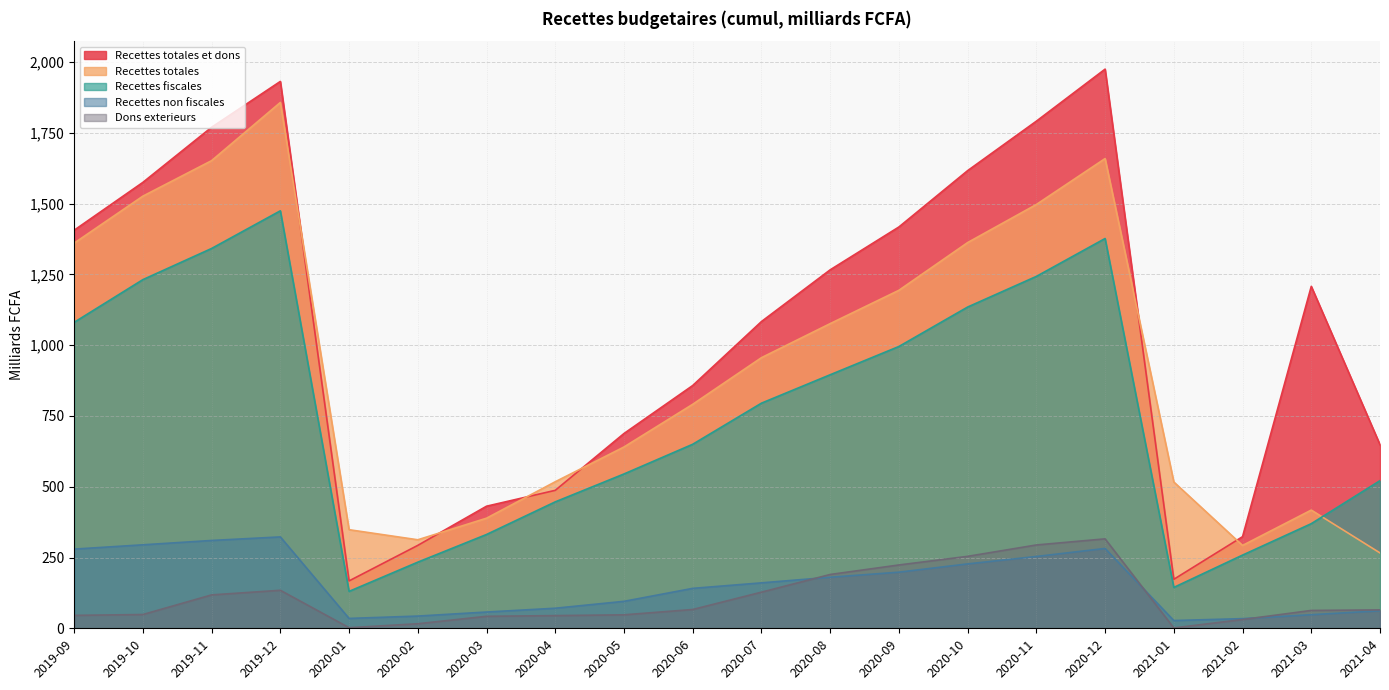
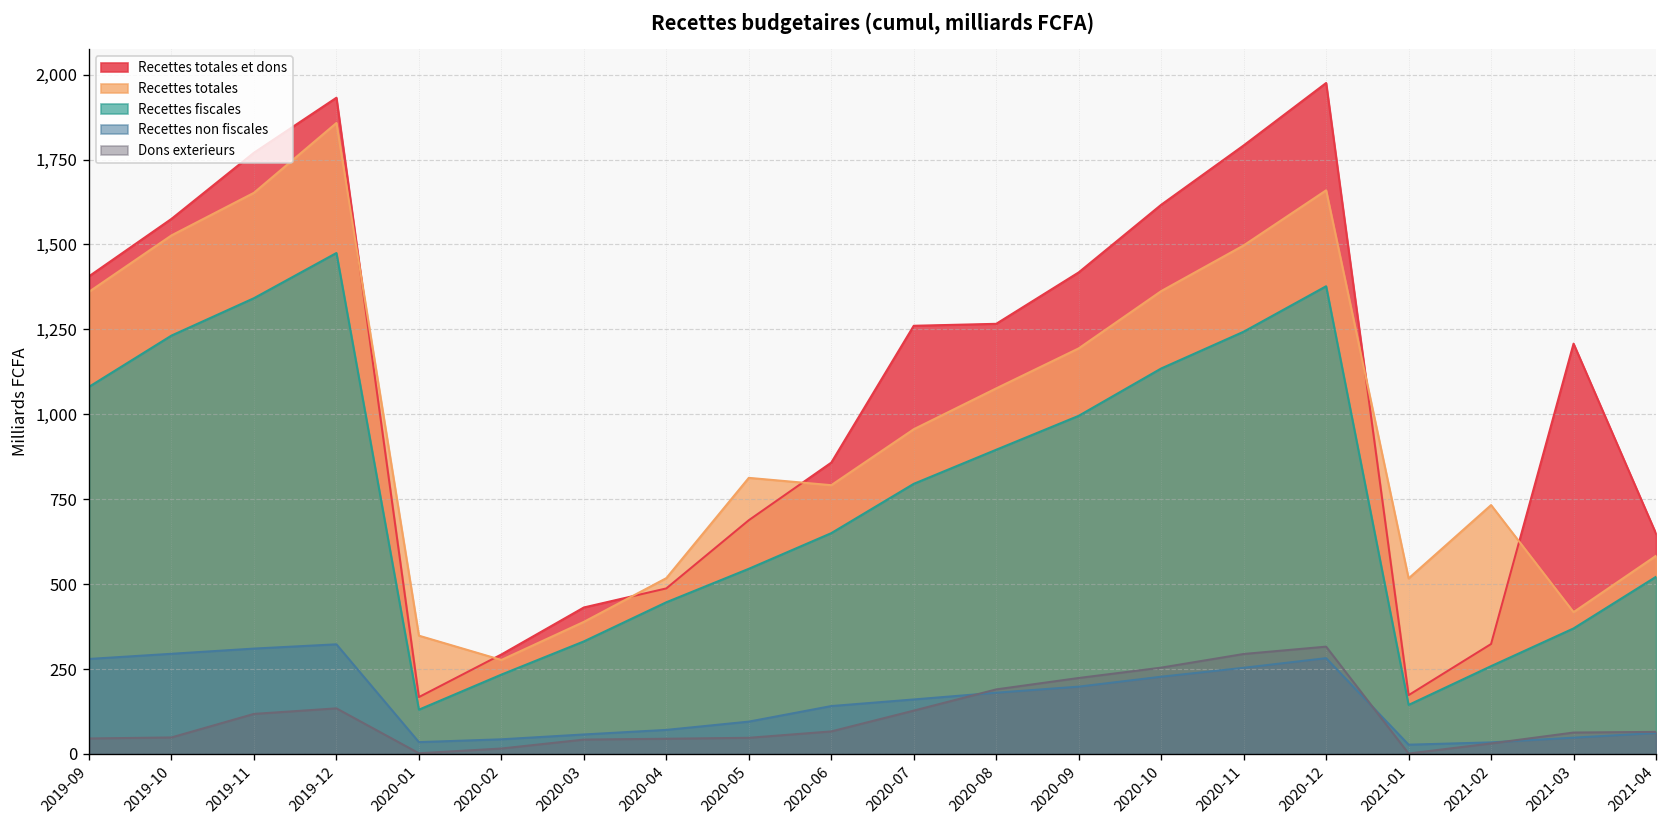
Recettes totales, 2020-02: 310 -> 280
Recettes totales, 2020-05: 640 -> 810
Recettes totales et dons, 2020-07: 1,080 -> 1,260
Recettes totales, 2021-02: 290 -> 730
Recettes totales, 2021-04: 270 -> 580
